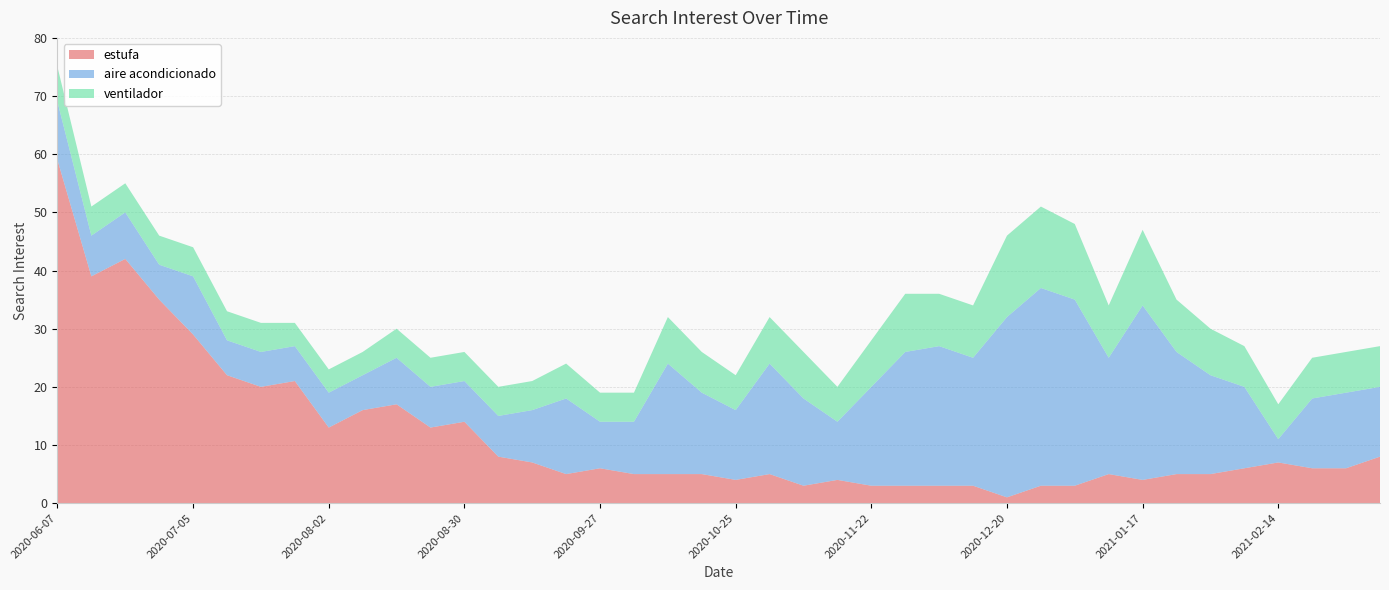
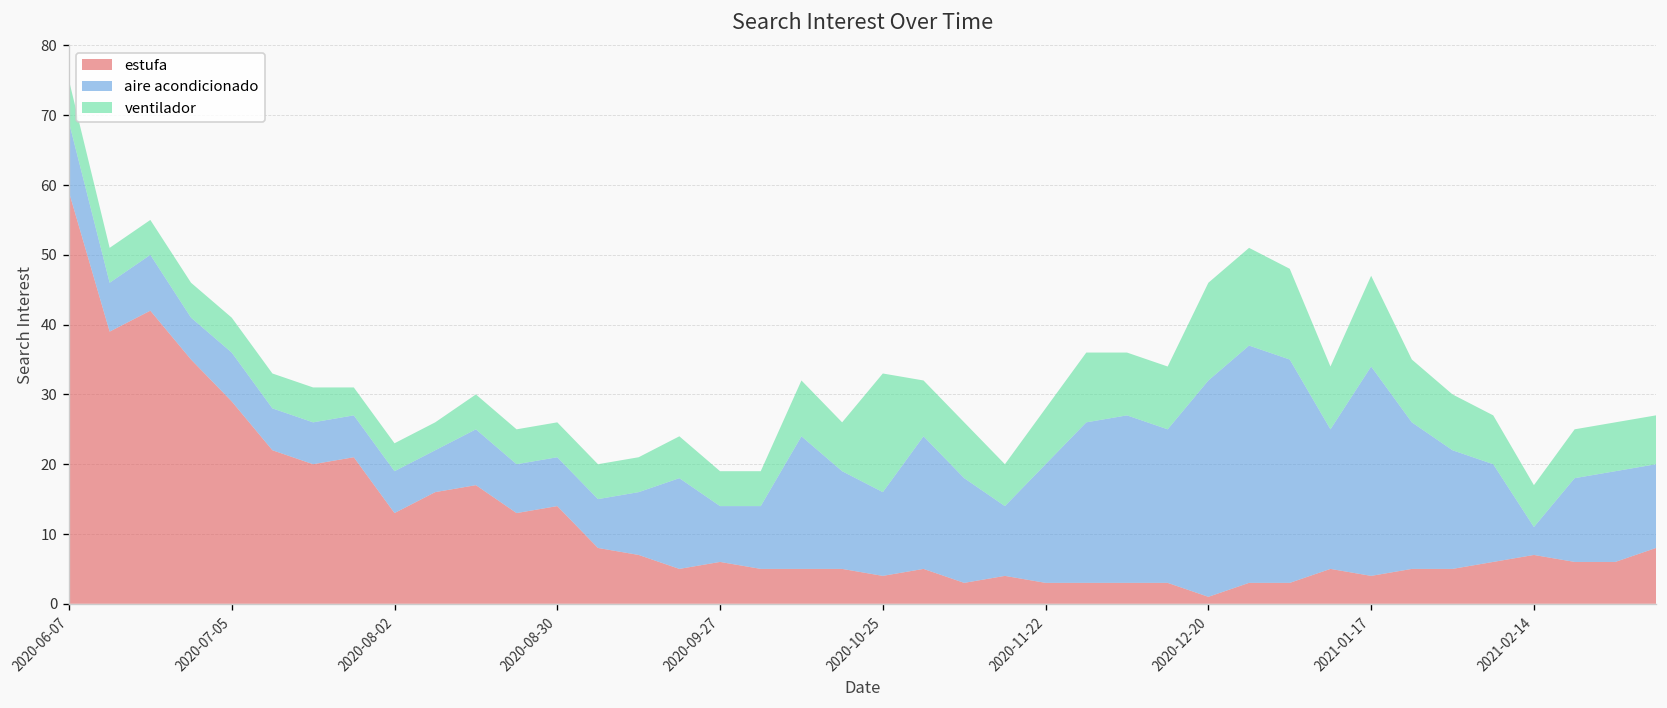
aire acondicionado, 2020-07-05: 10 -> 7
ventilador, 2020-10-25: 6 -> 17
